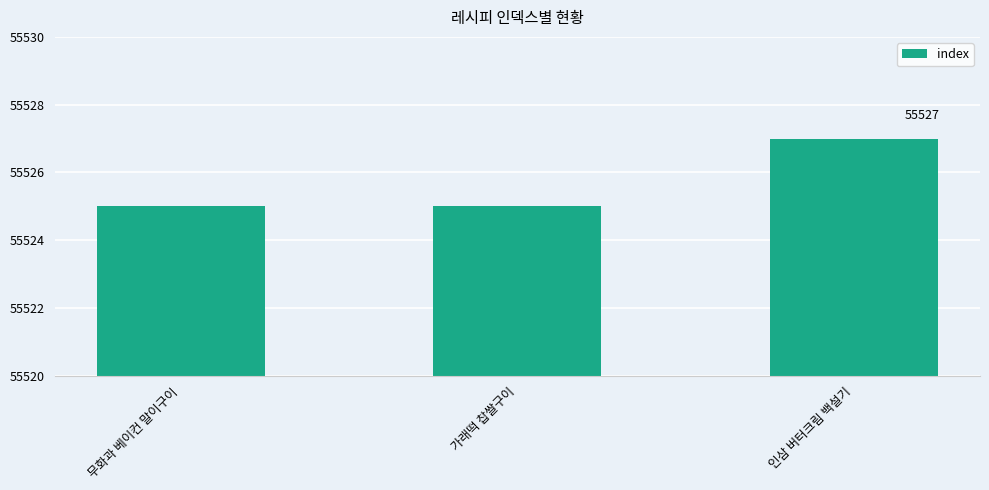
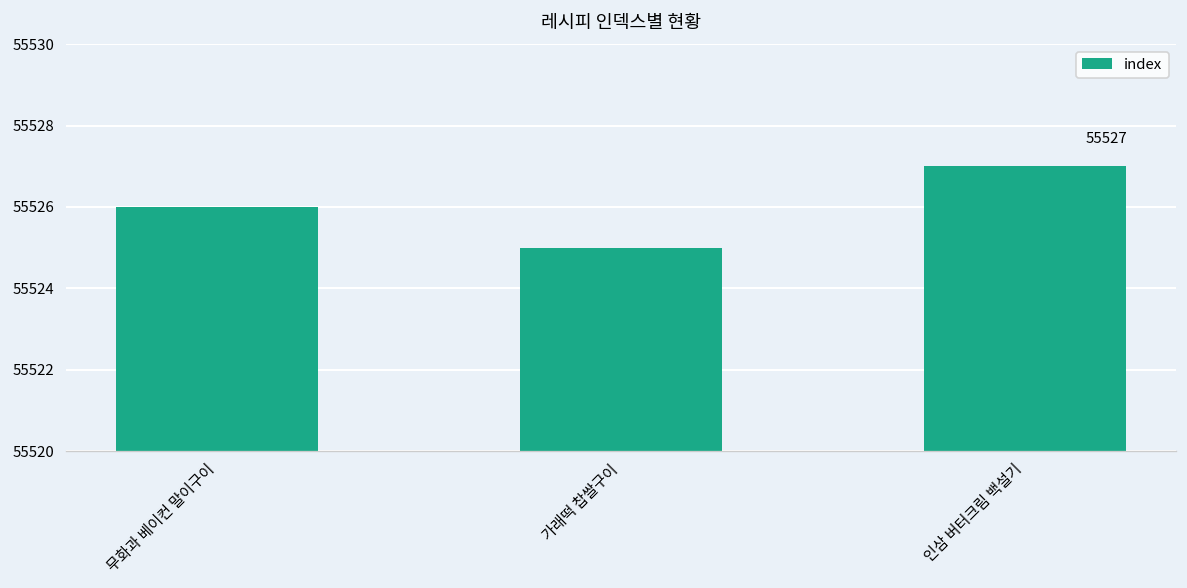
무화과 베이컨 말이구이: 55525 -> 55526
